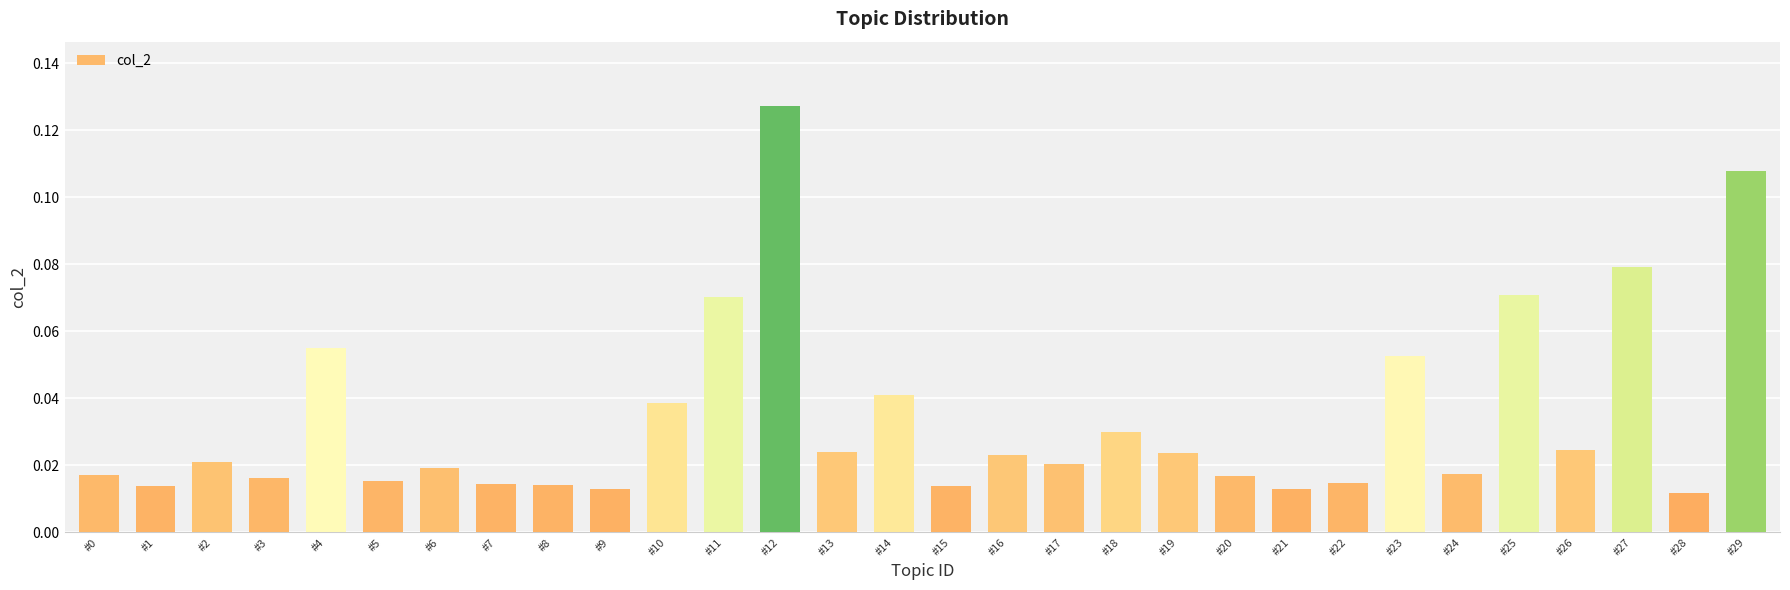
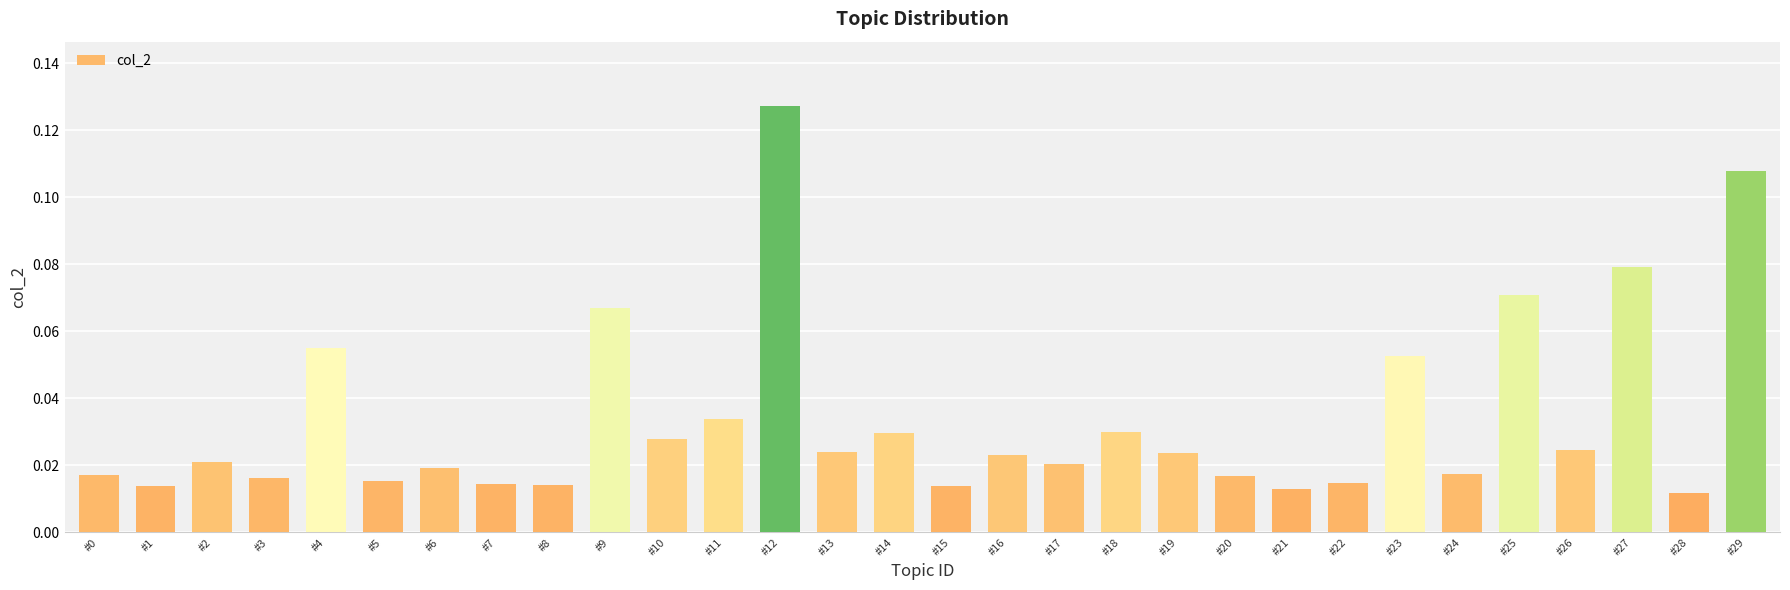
#9: 0.013 -> 0.067
#10: 0.039 -> 0.028
#11: 0.070 -> 0.034
#14: 0.041 -> 0.030
